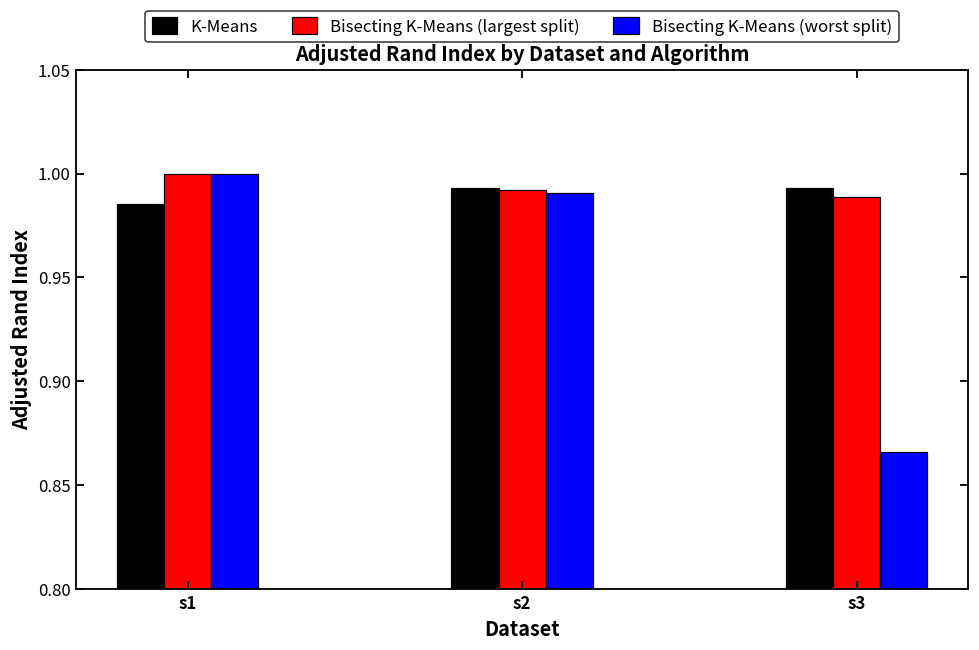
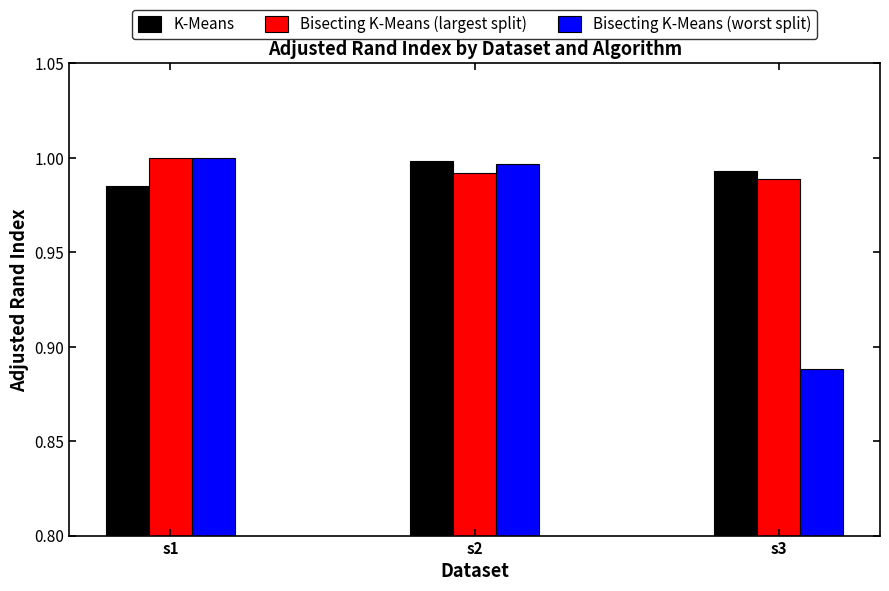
K-Means, s2: 0.993 -> 0.998
Bisecting K-Means (worst split), s2: 0.990 -> 0.997
Bisecting K-Means (worst split), s3: 0.866 -> 0.888
